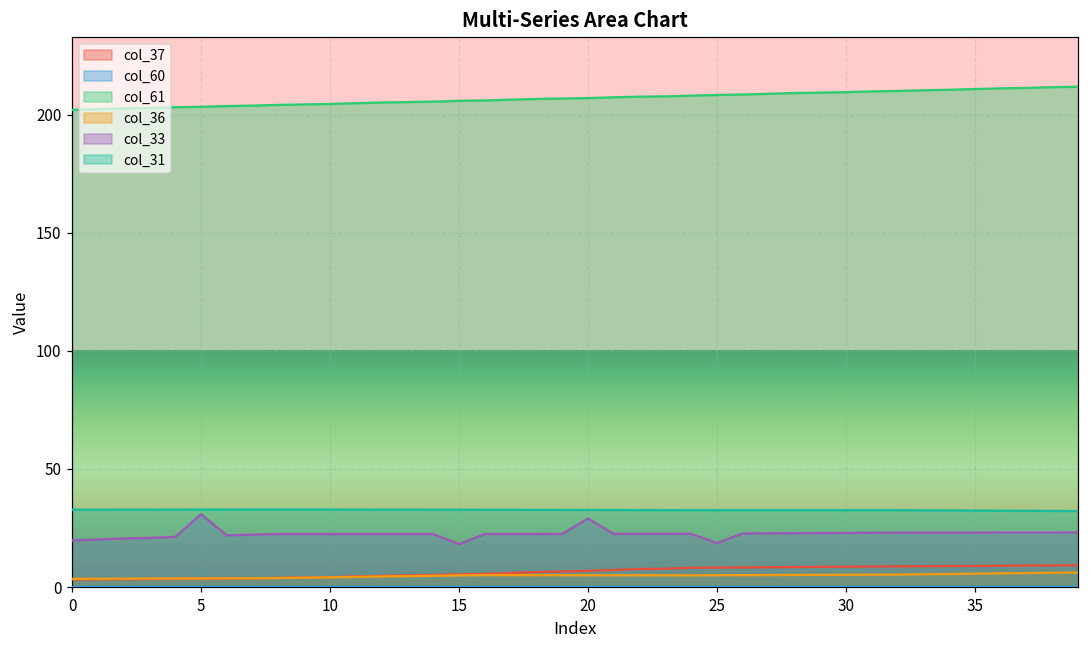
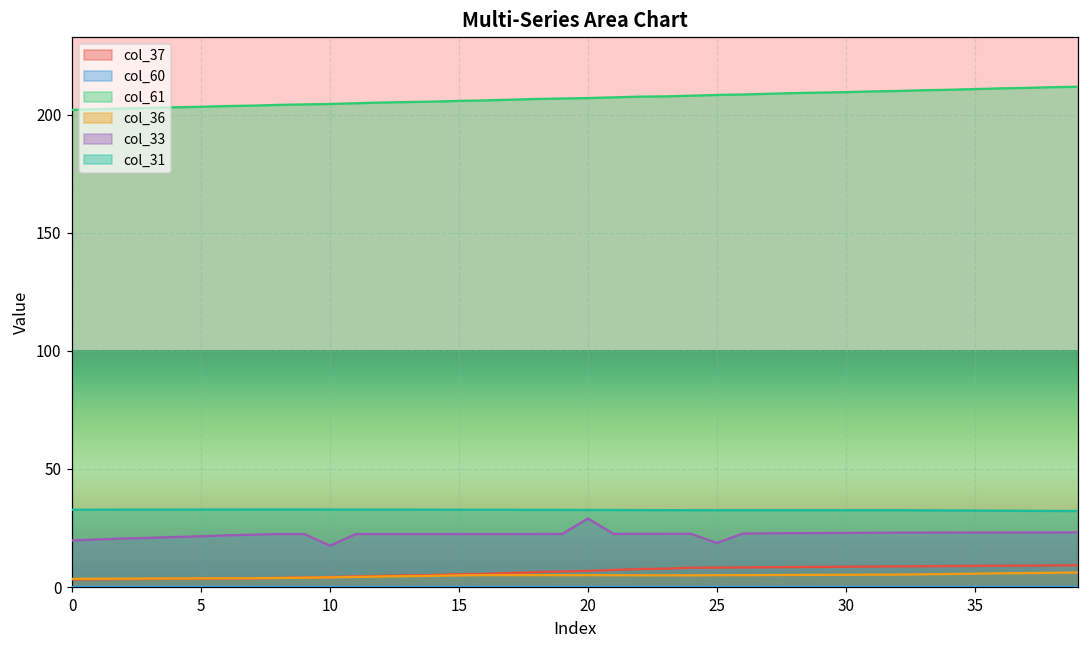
col_33, 5: 31 -> 21
col_33, 10: 22 -> 18
col_33, 15: 18 -> 22
